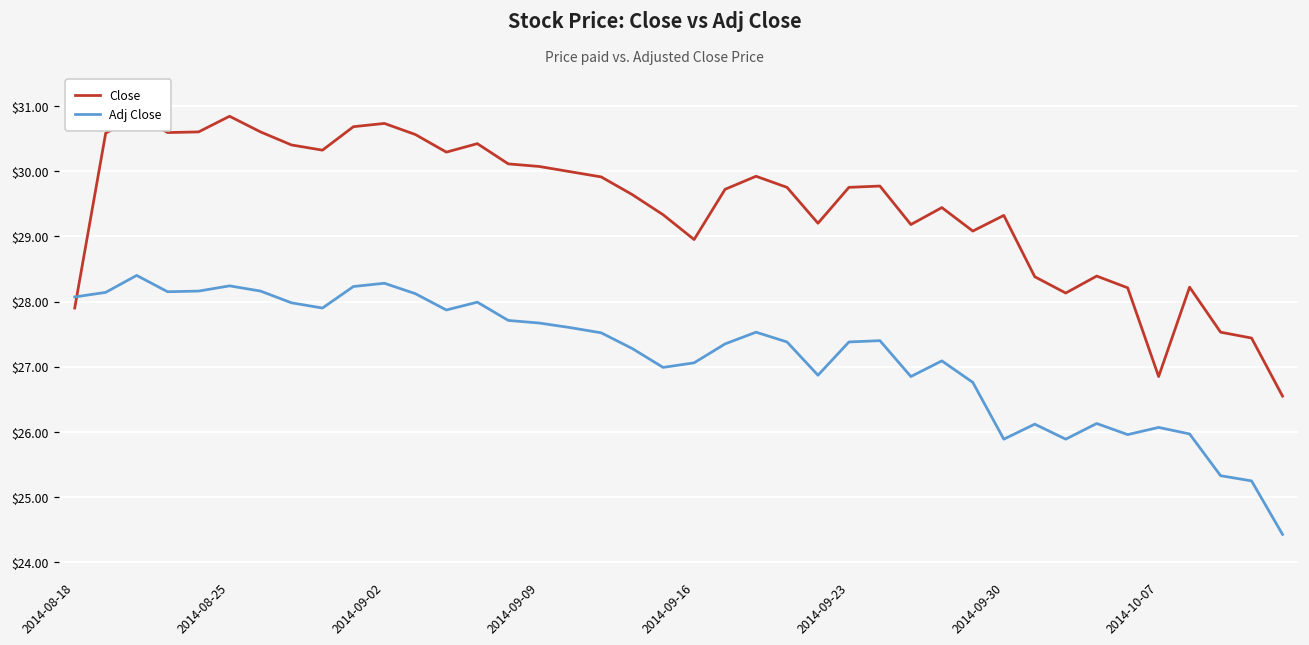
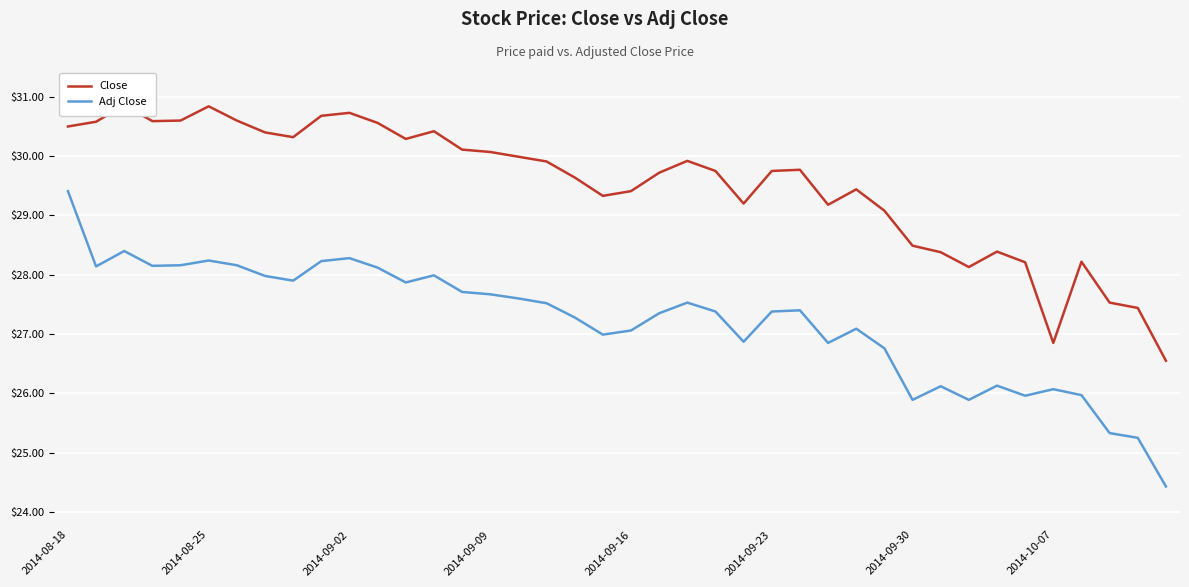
Close, 2014-08-18: $27.9 -> $30.5
Adj Close, 2014-08-18: $28.1 -> $29.4
Close, 2014-09-16: $29.0 -> $29.4
Close, 2014-09-30: $29.3 -> $28.5
